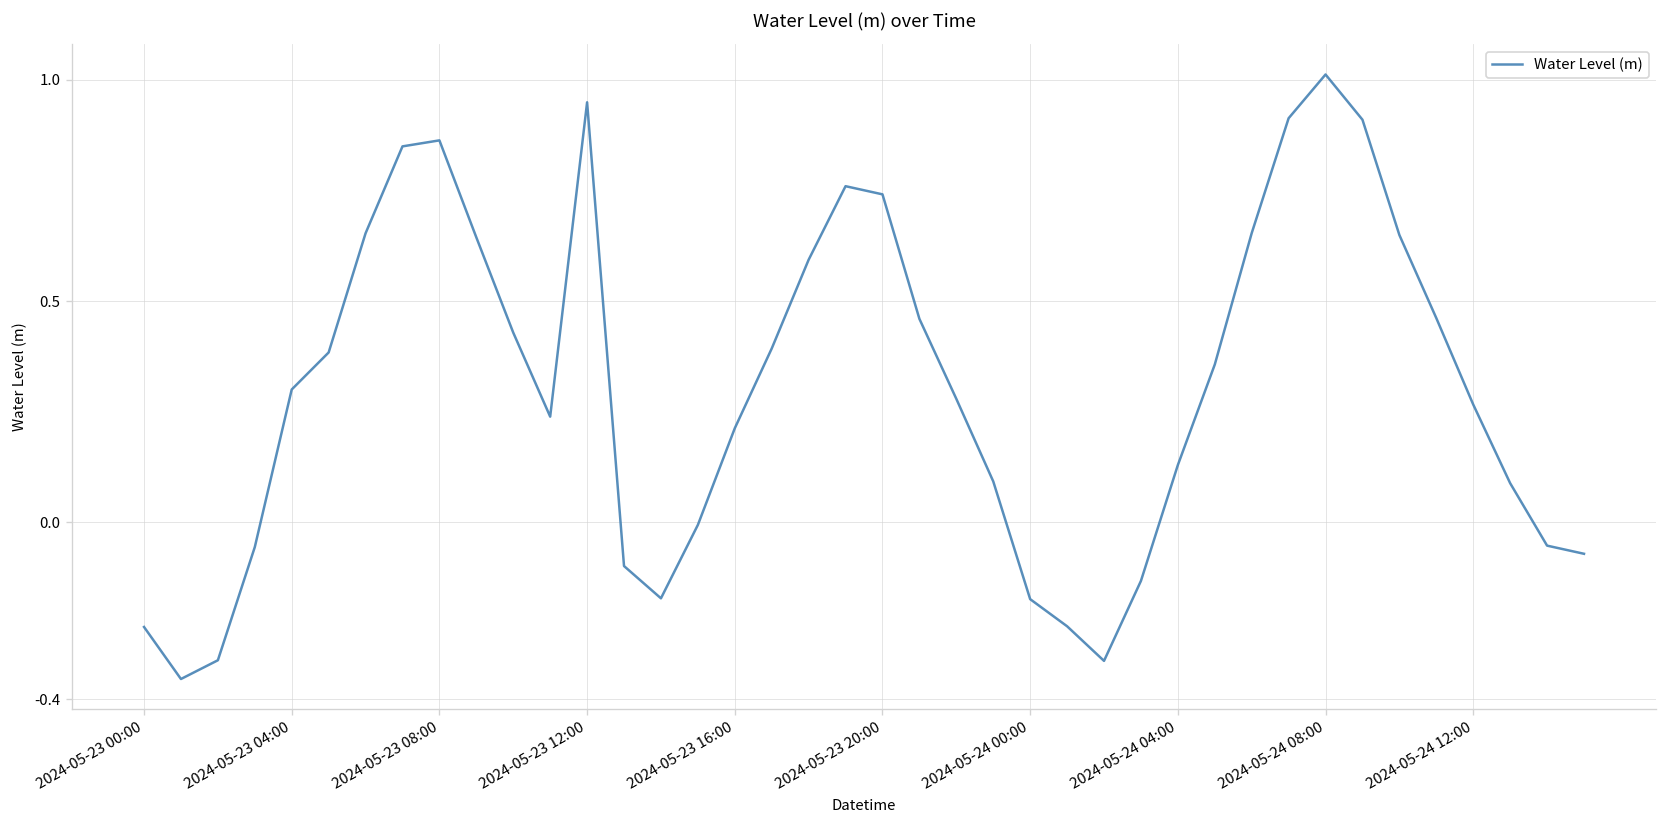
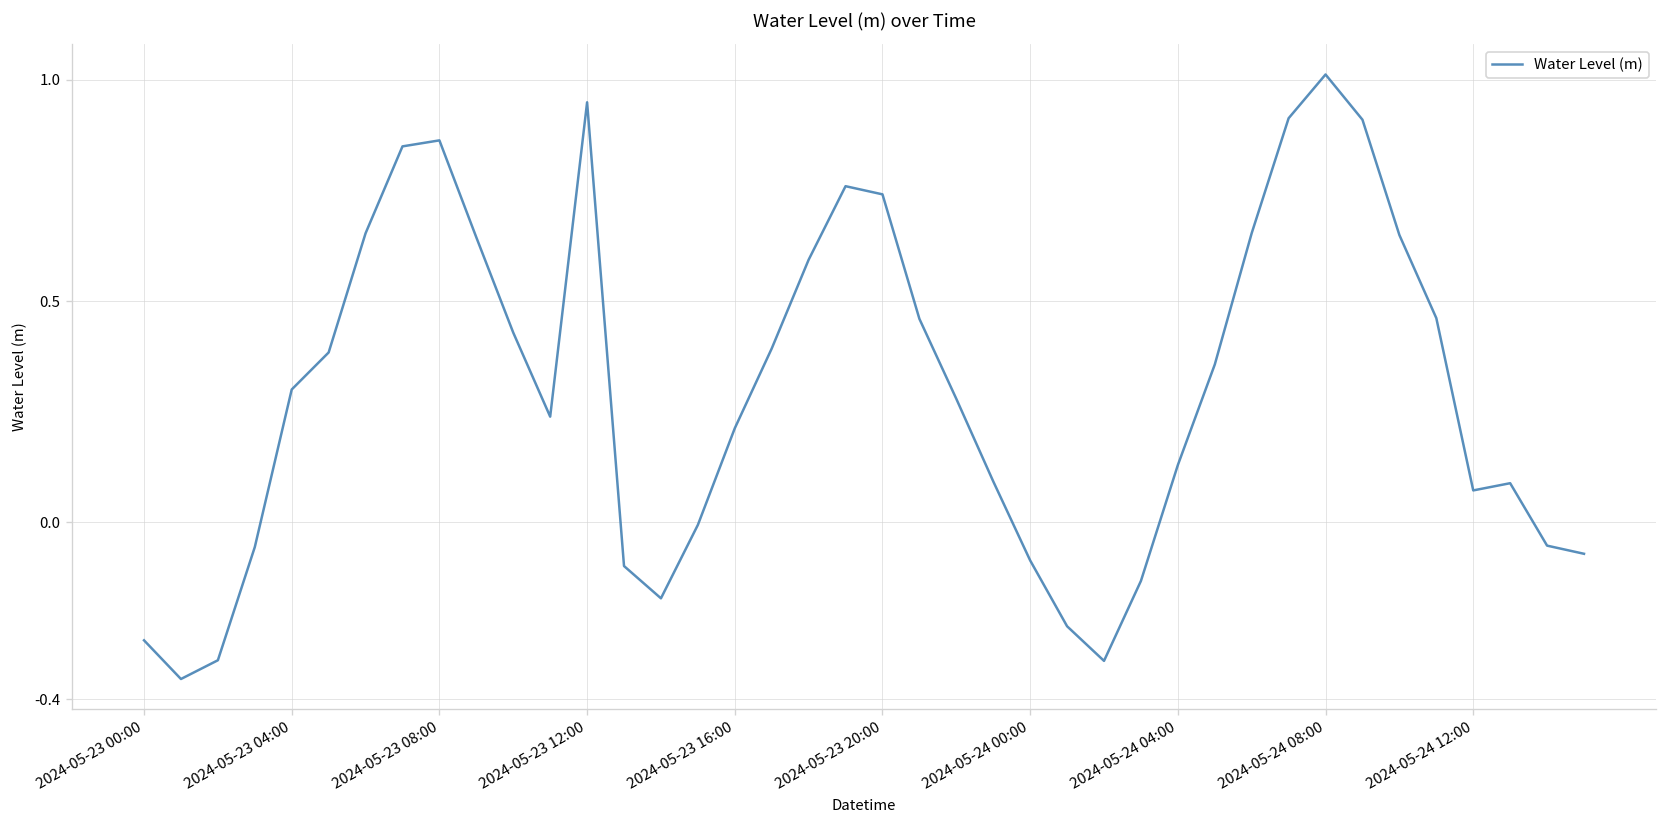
2024-05-23 00:00: -0.24 -> -0.27
2024-05-24 00:00: -0.17 -> -0.09
2024-05-24 12:00: 0.27 -> 0.07
